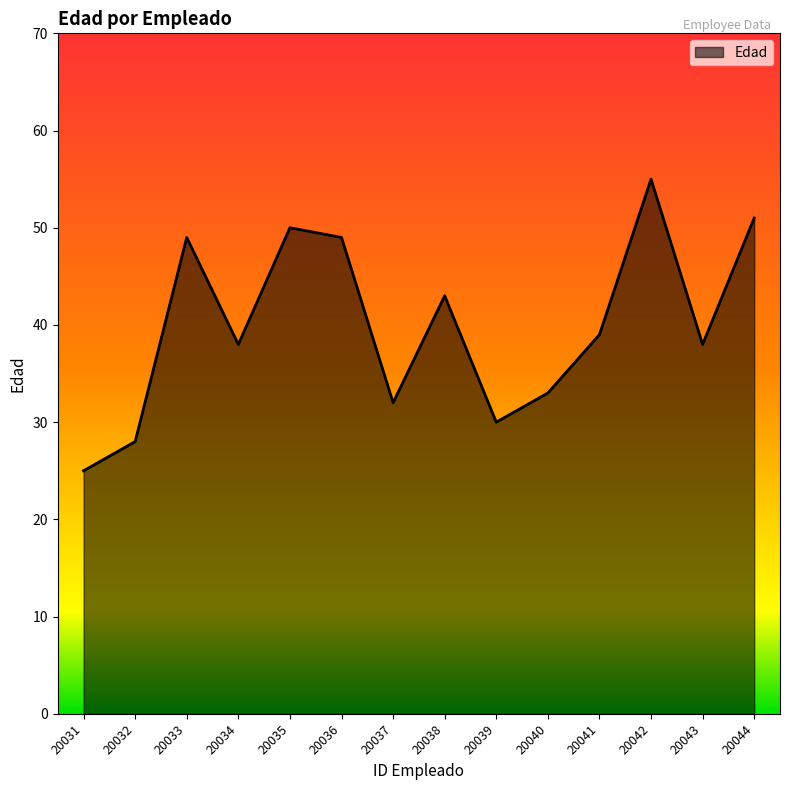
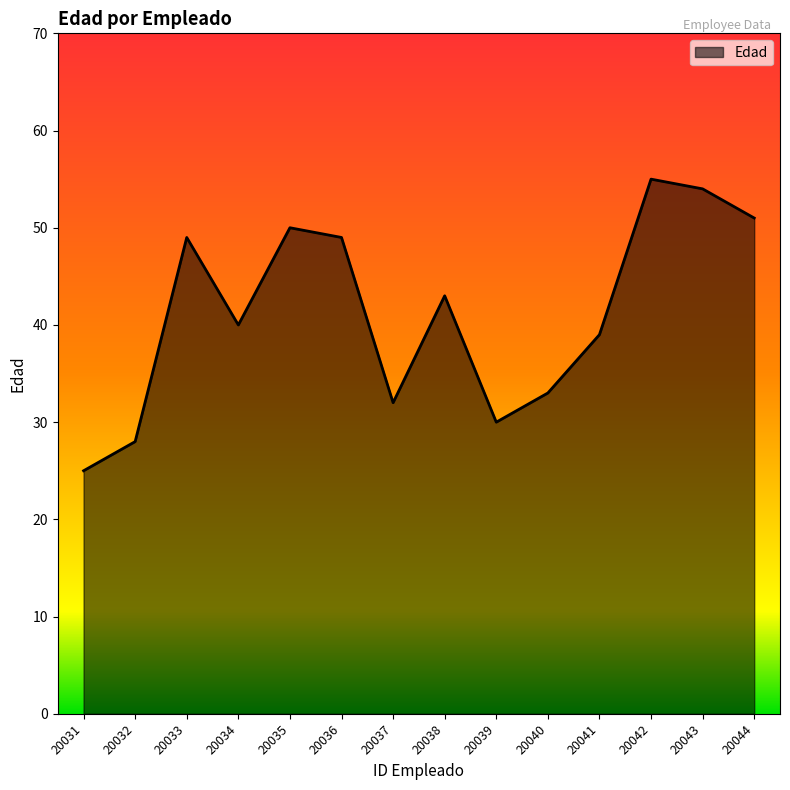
20034: 38 -> 40
20043: 38 -> 54
